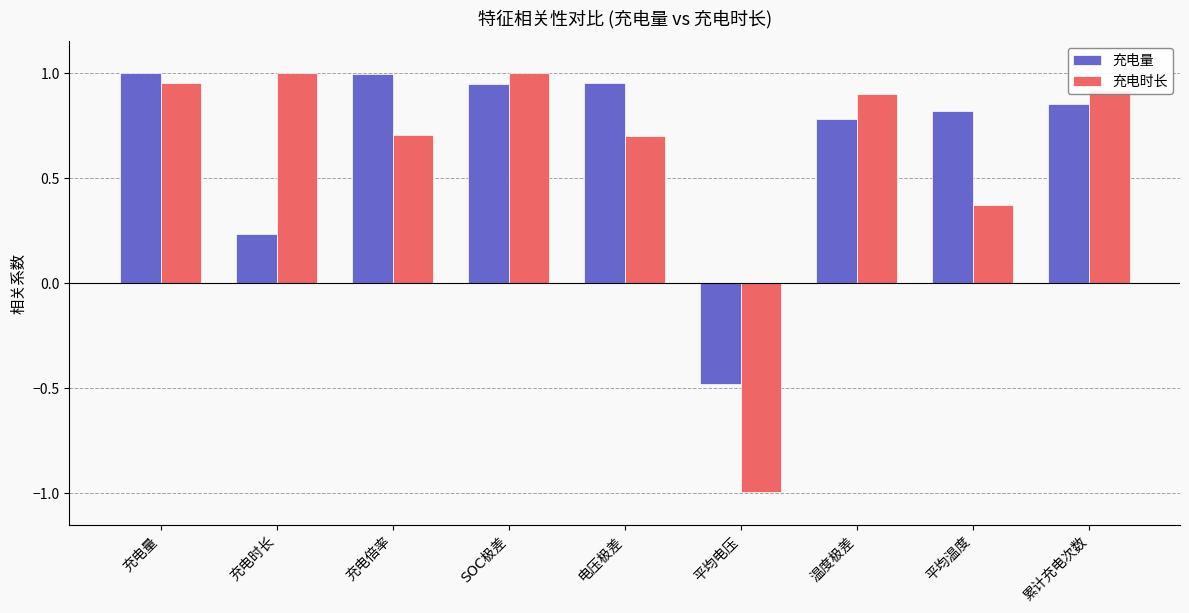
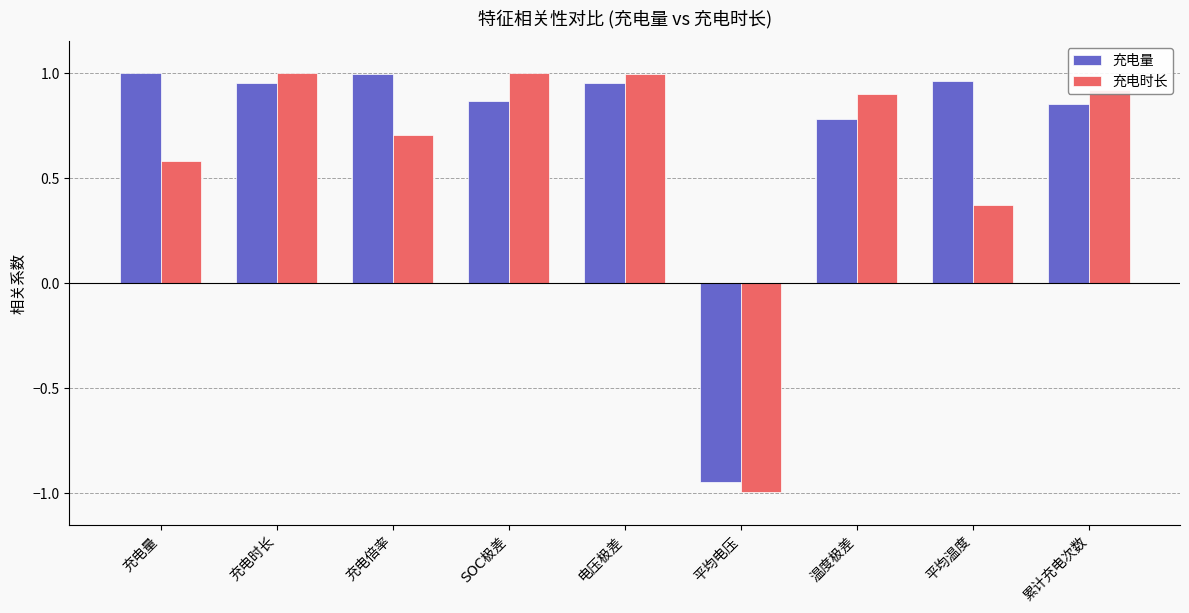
充电时长, 充电量: 0.95 -> 0.58
充电量, 充电时长: 0.23 -> 0.95
充电量, SOC极差: 0.95 -> 0.86
充电时长, 电压极差: 0.70 -> 0.99
充电量, 平均电压: -0.48 -> -0.95
充电量, 平均温度: 0.82 -> 0.96
